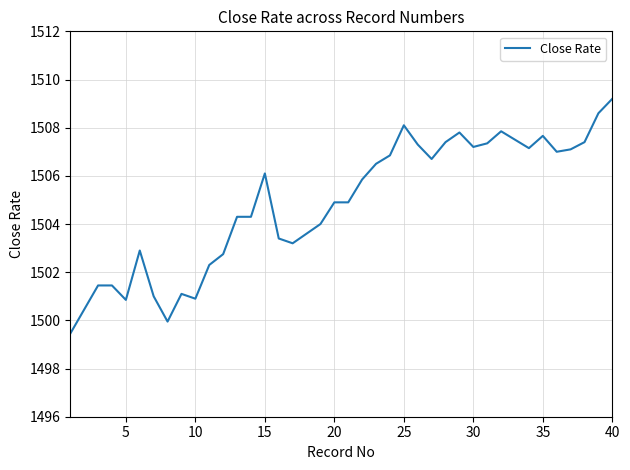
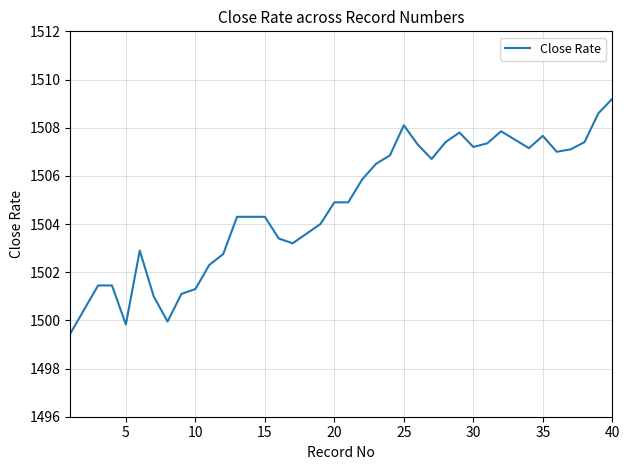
5: 1500.9 -> 1499.8
10: 1500.9 -> 1501.3
15: 1506.1 -> 1504.3
